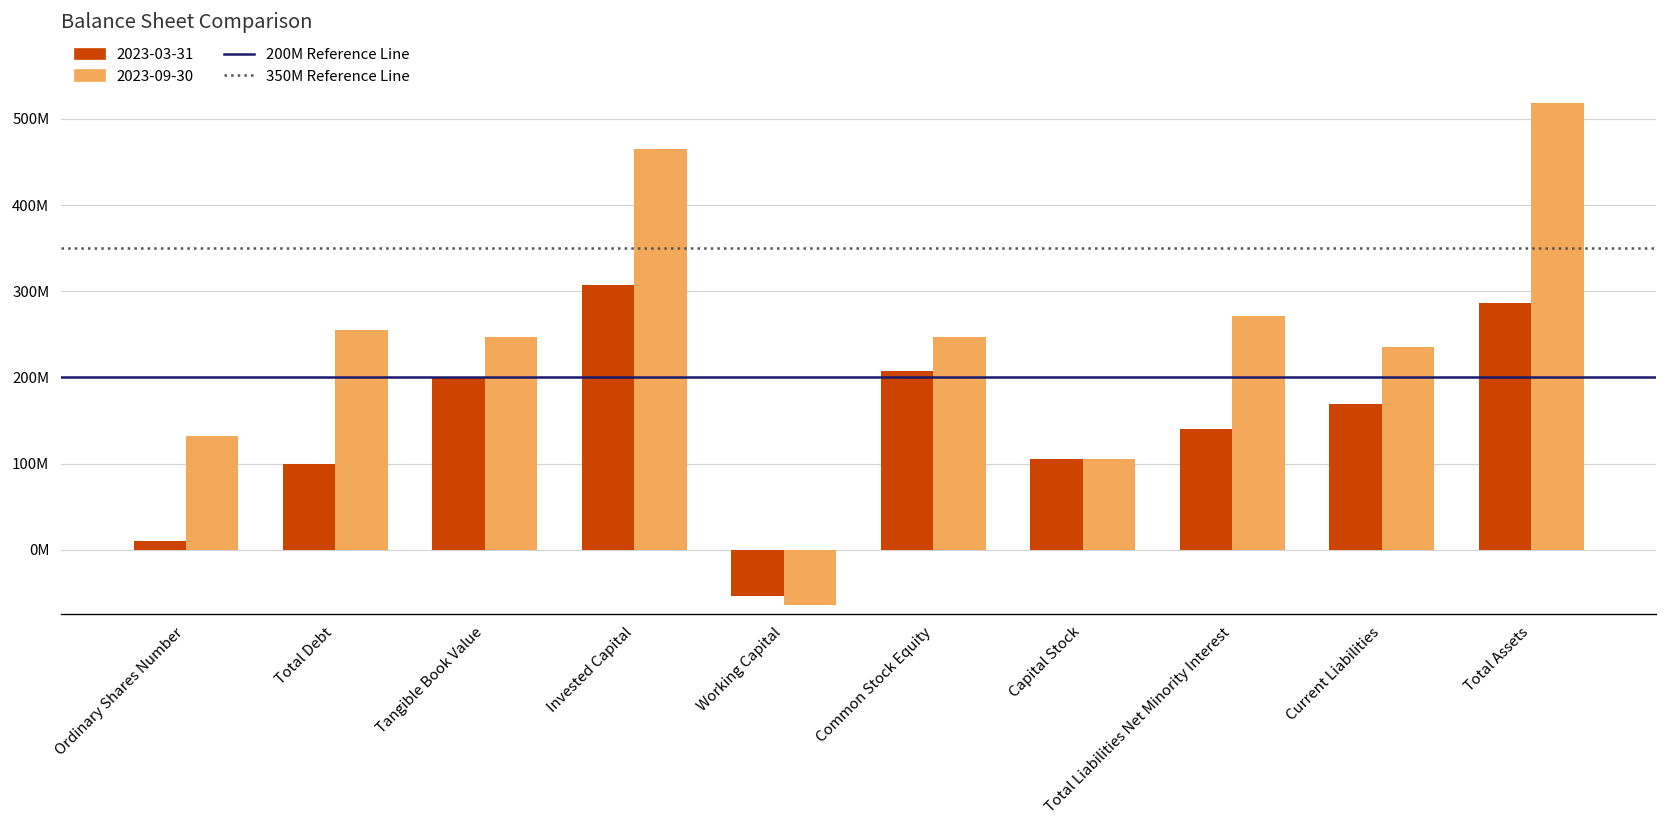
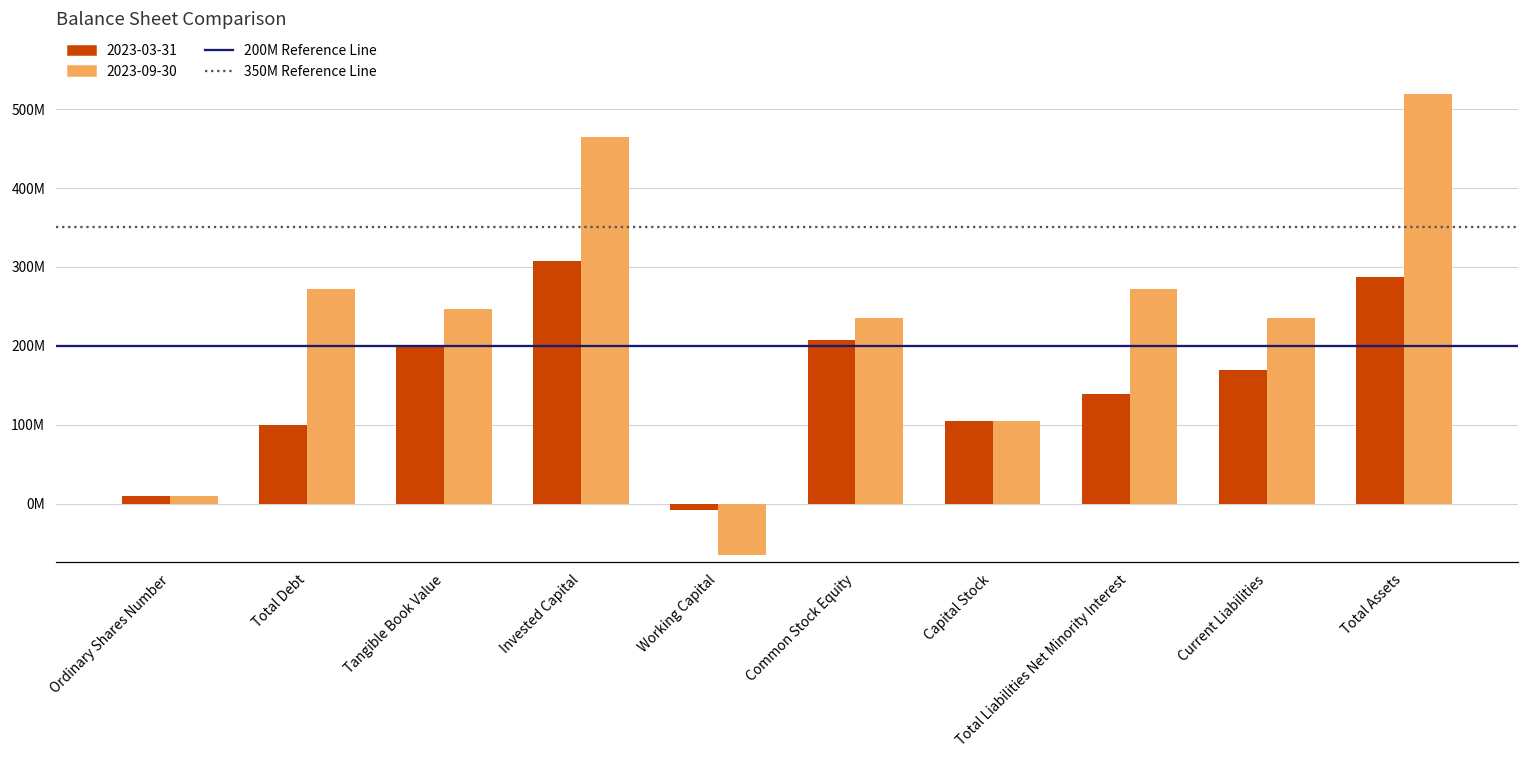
2023-09-30, Ordinary Shares Number: 130000000 -> 10000000
2023-09-30, Total Debt: 250000000 -> 270000000
2023-03-31, Working Capital: -50000000 -> -10000000
2023-09-30, Common Stock Equity: 250000000 -> 240000000
